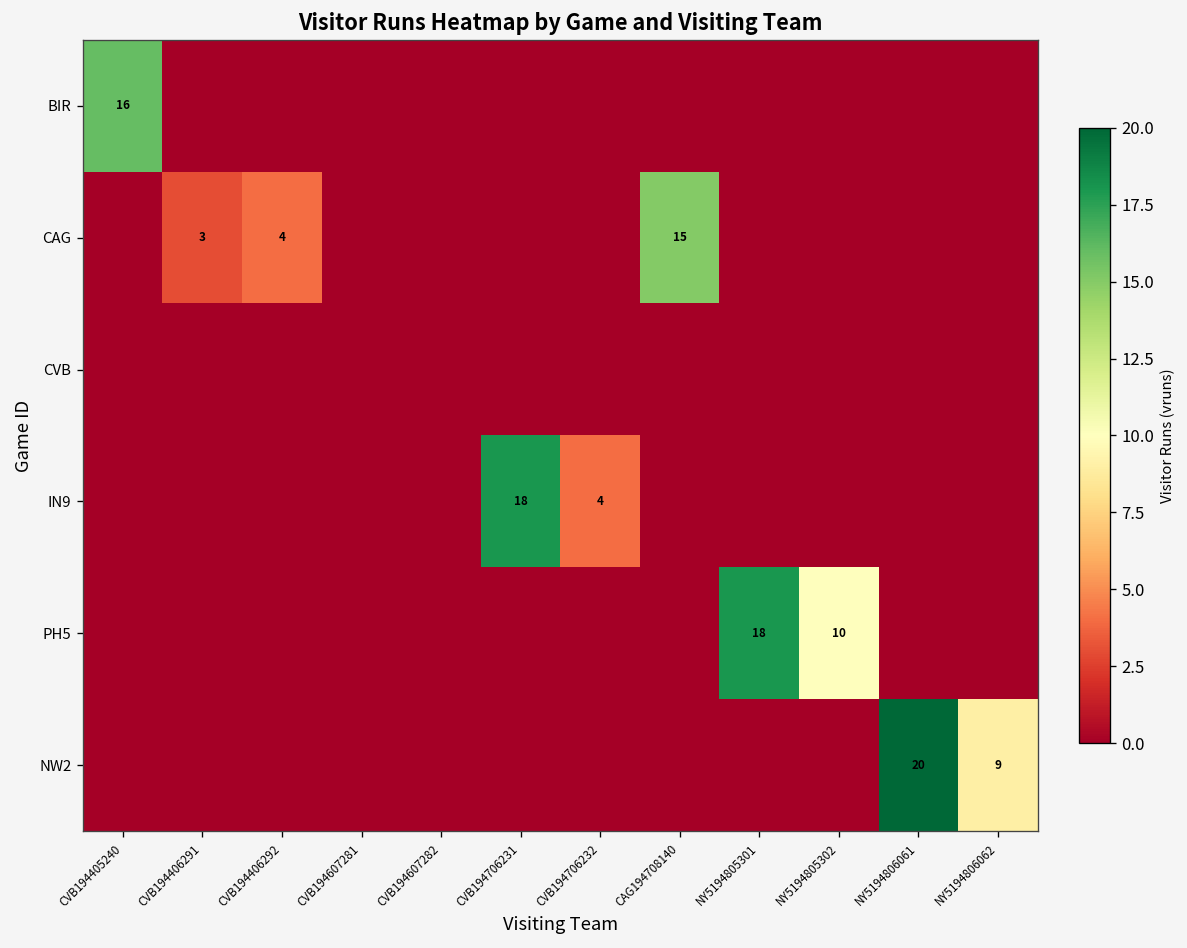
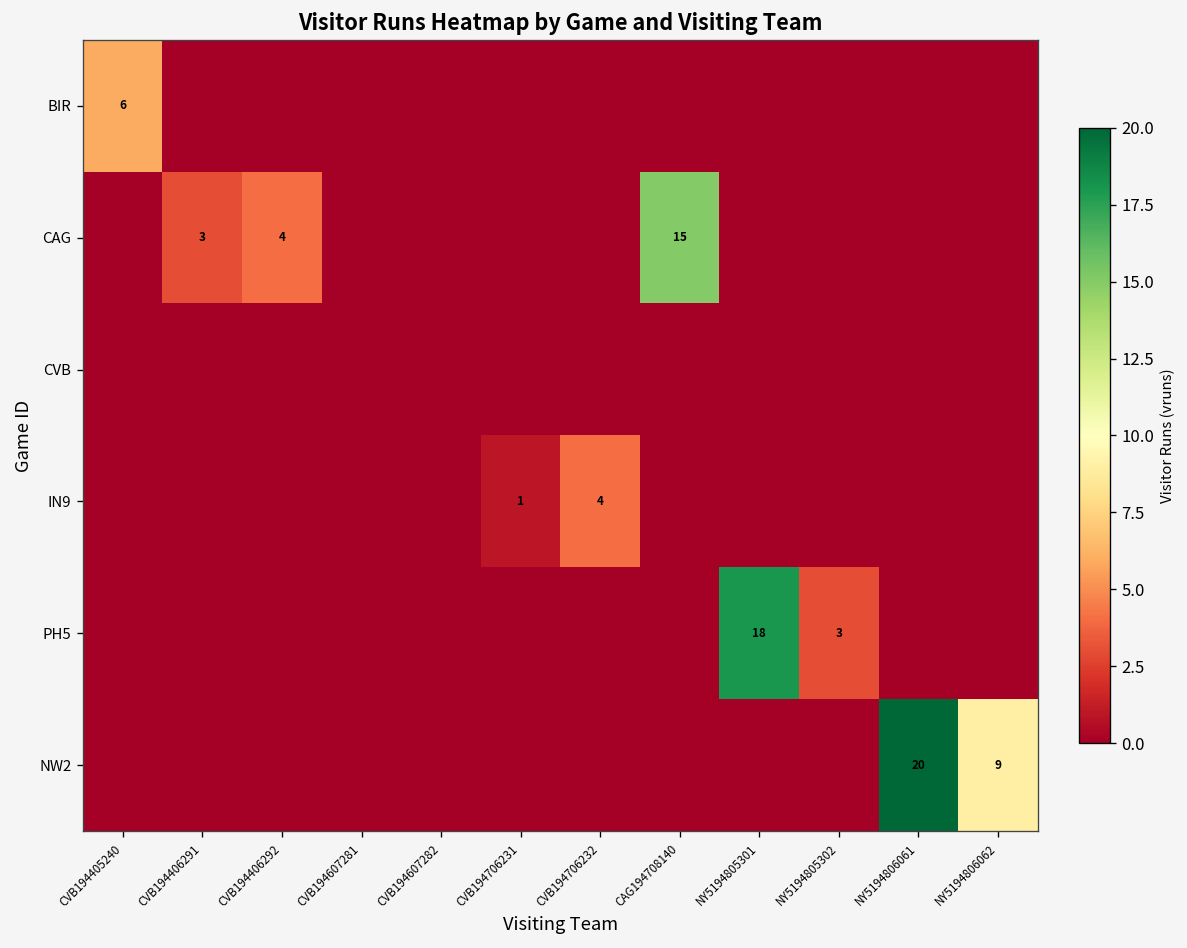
BIR, CVB194405240: 16 -> 6
IN9, CVB194706231: 18 -> 1
PH5, NY5194805302: 10 -> 3
